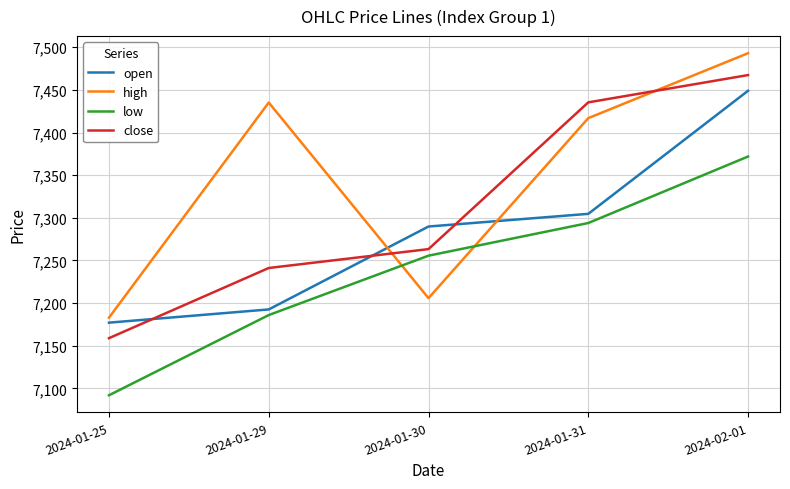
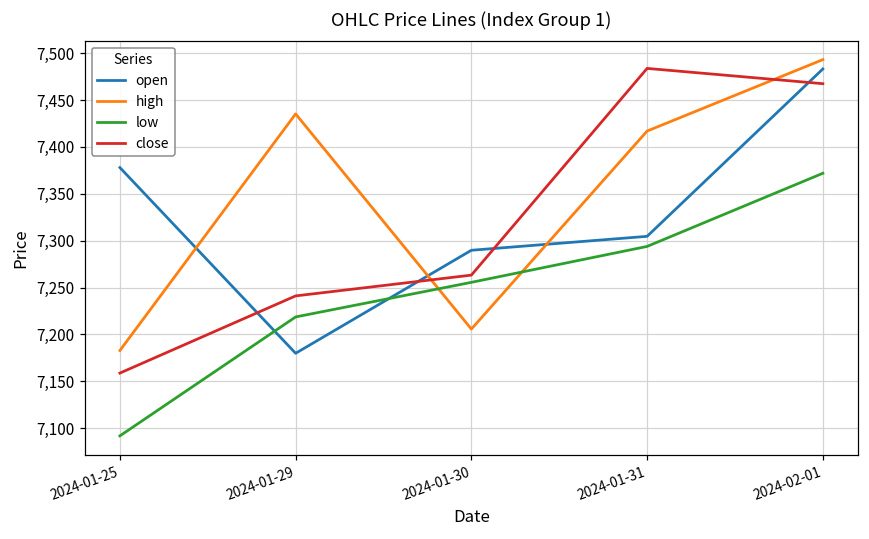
open, 2024-01-25: 7,180 -> 7,380
open, 2024-01-29: 7,190 -> 7,180
low, 2024-01-29: 7,190 -> 7,220
close, 2024-01-31: 7,440 -> 7,480
open, 2024-02-01: 7,450 -> 7,480
